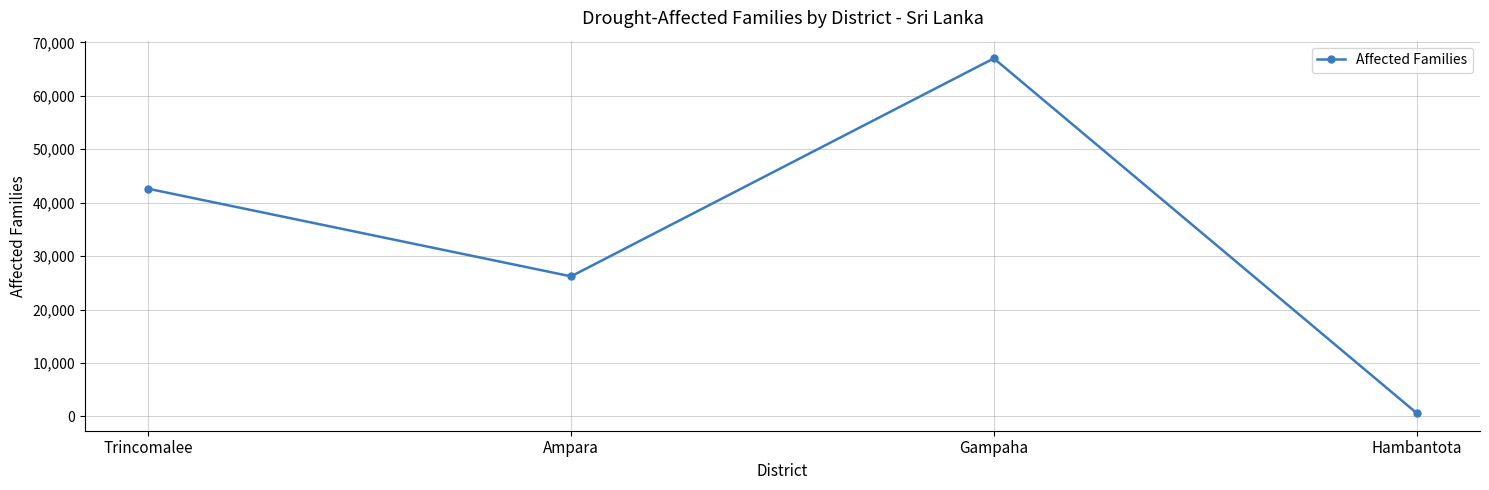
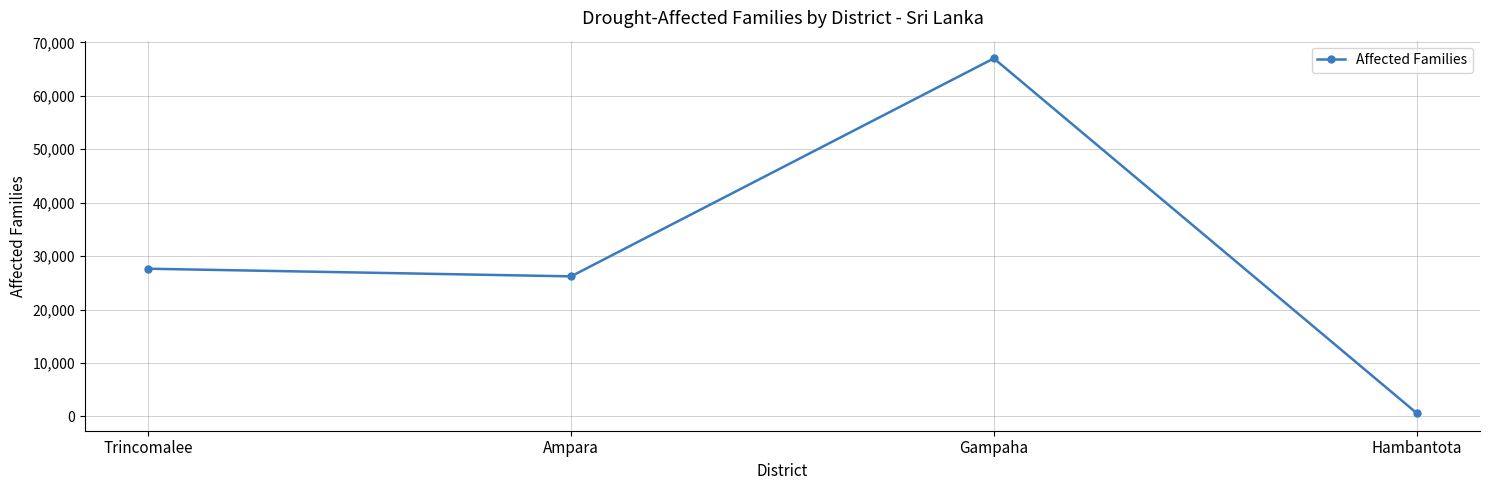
Trincomalee: 43,000 -> 28,000
